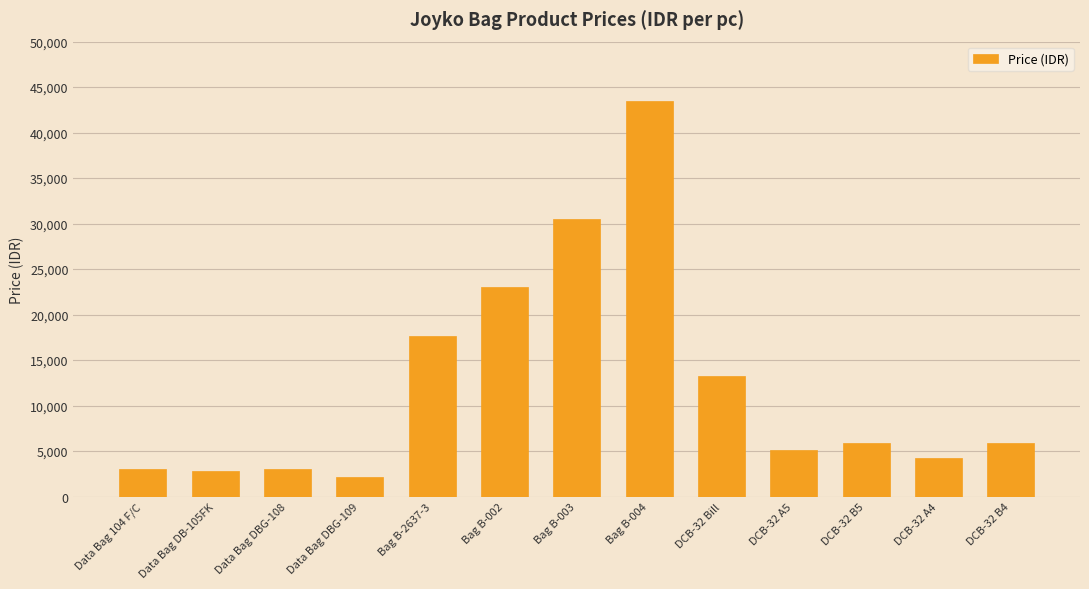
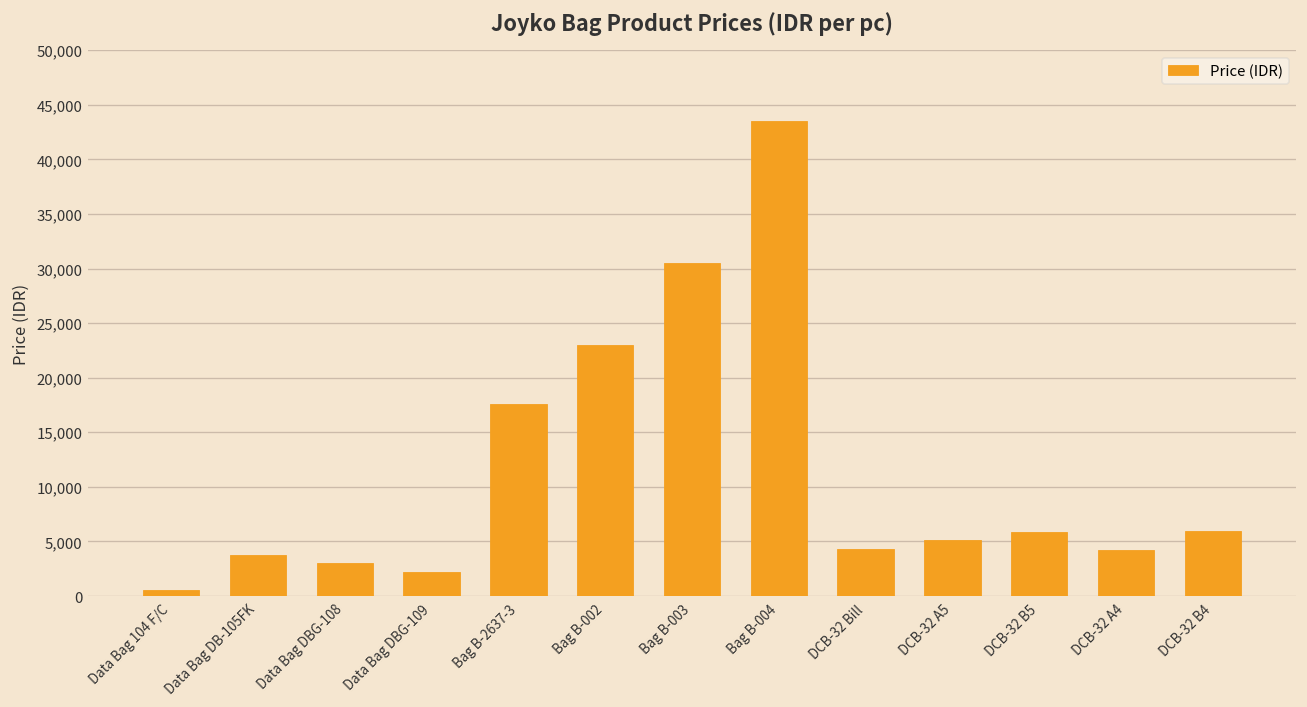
Data Bag 104 F/C: 3,000 -> 1,000
Data Bag DB-105FK: 3,000 -> 4,000
DCB-32 Bill: 13,000 -> 4,000
